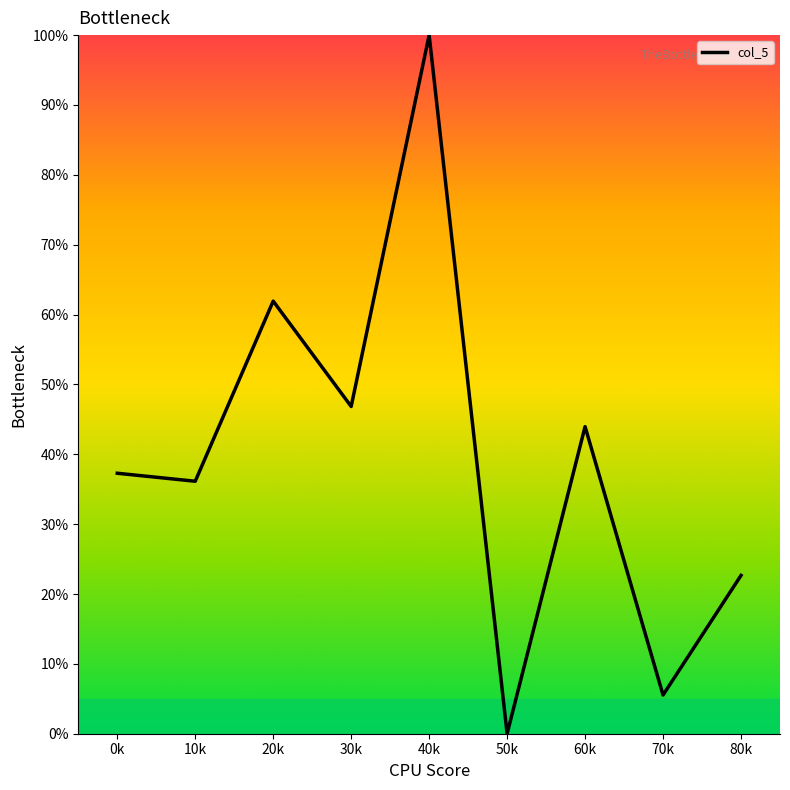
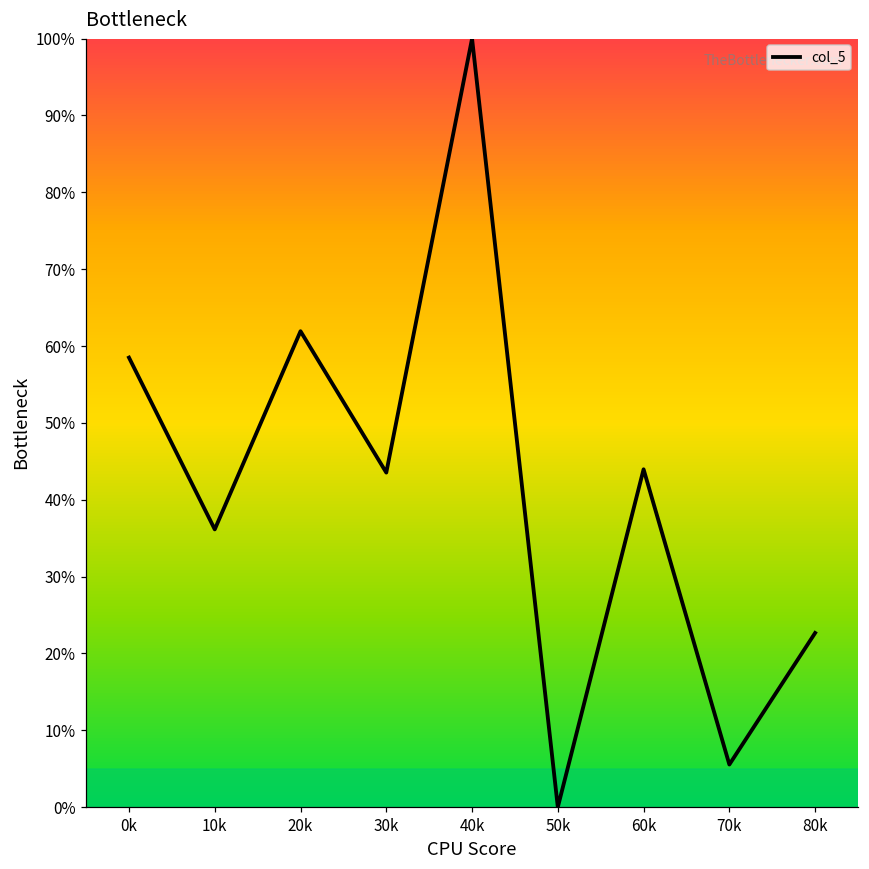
0k: 37% -> 58%
30k: 47% -> 44%
